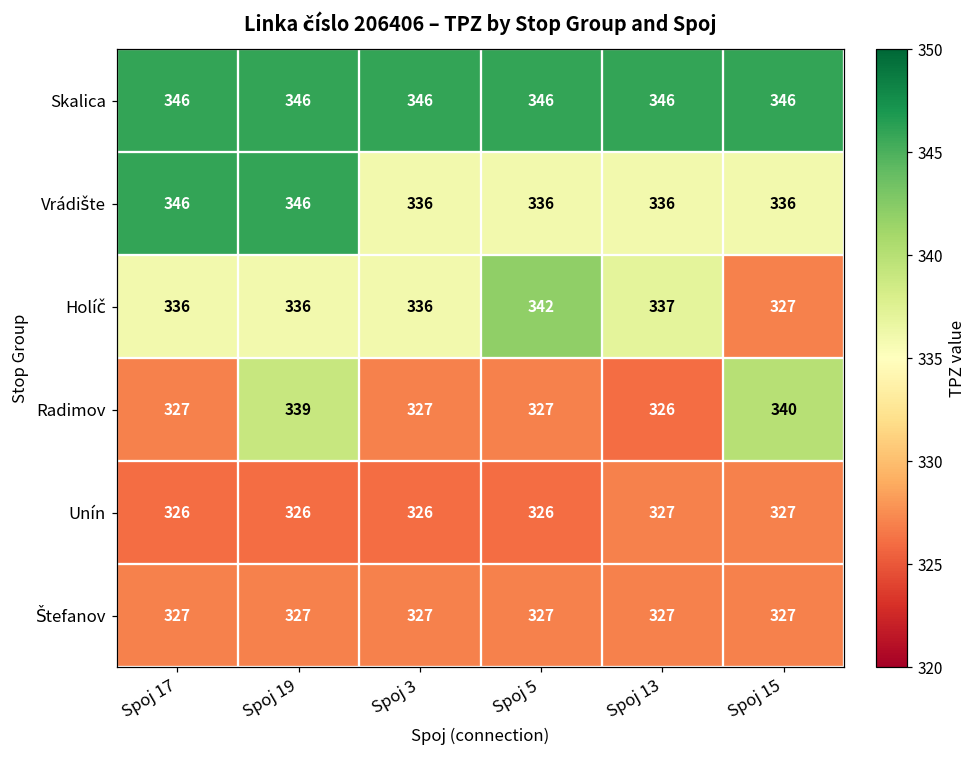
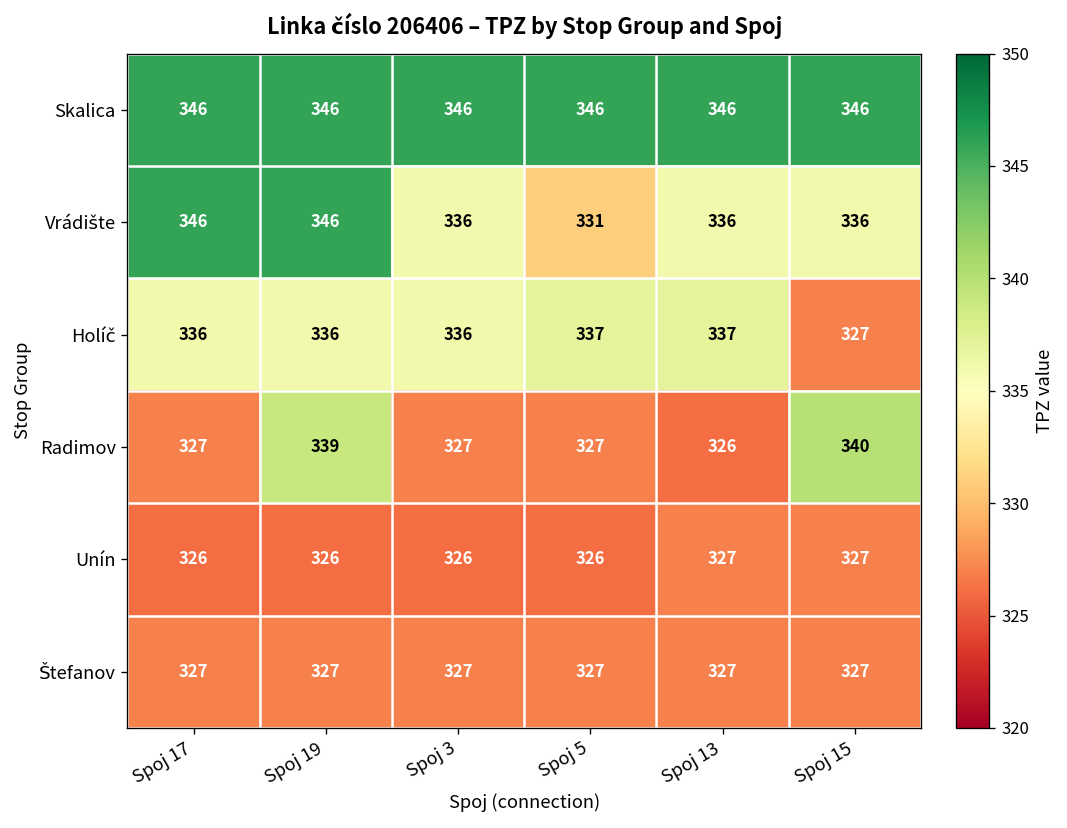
Vrádište, Spoj 5: 336 -> 331
Holíč, Spoj 5: 342 -> 337
